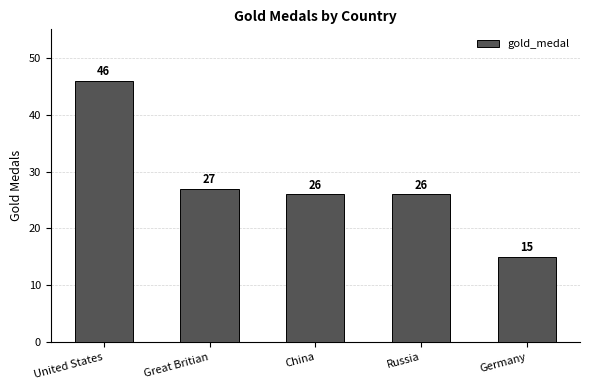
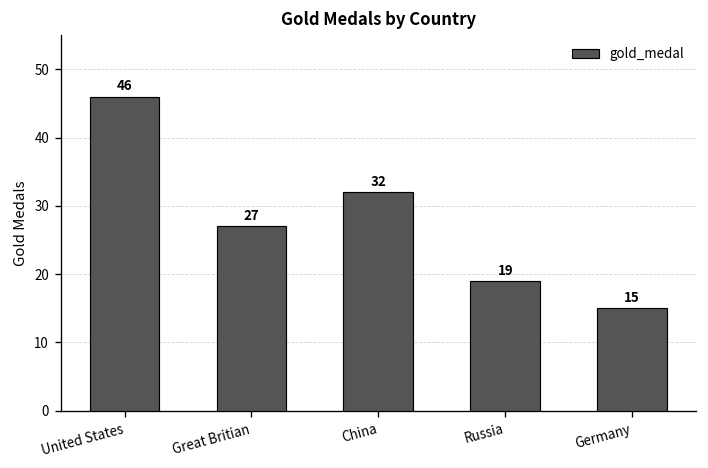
China: 26 -> 32
Russia: 26 -> 19
